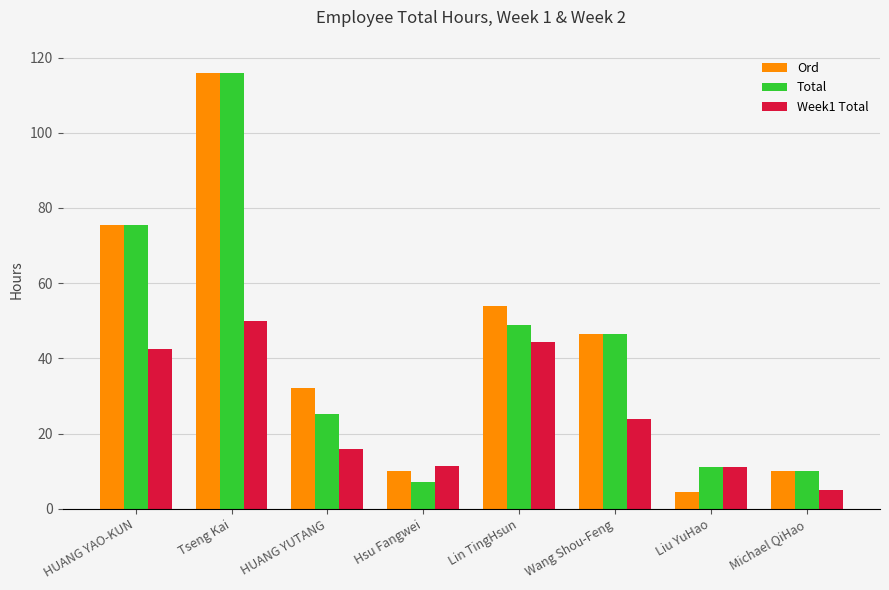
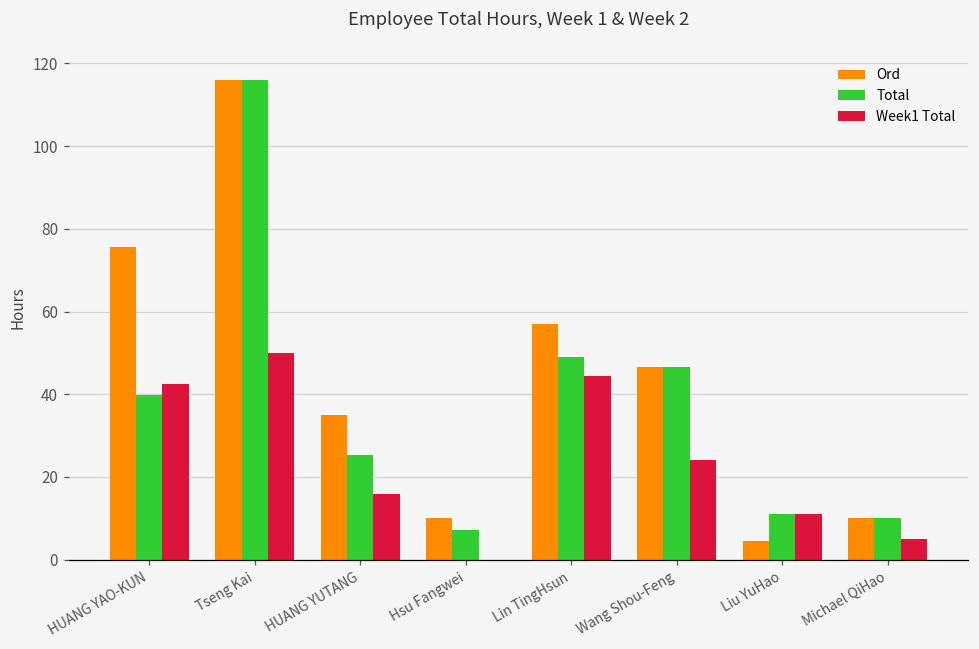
Total, HUANG YAO-KUN: 76 -> 40
Ord, HUANG YUTANG: 32 -> 35
Week1 Total, Hsu Fangwei: 11 -> 0
Ord, Lin TingHsun: 54 -> 57
